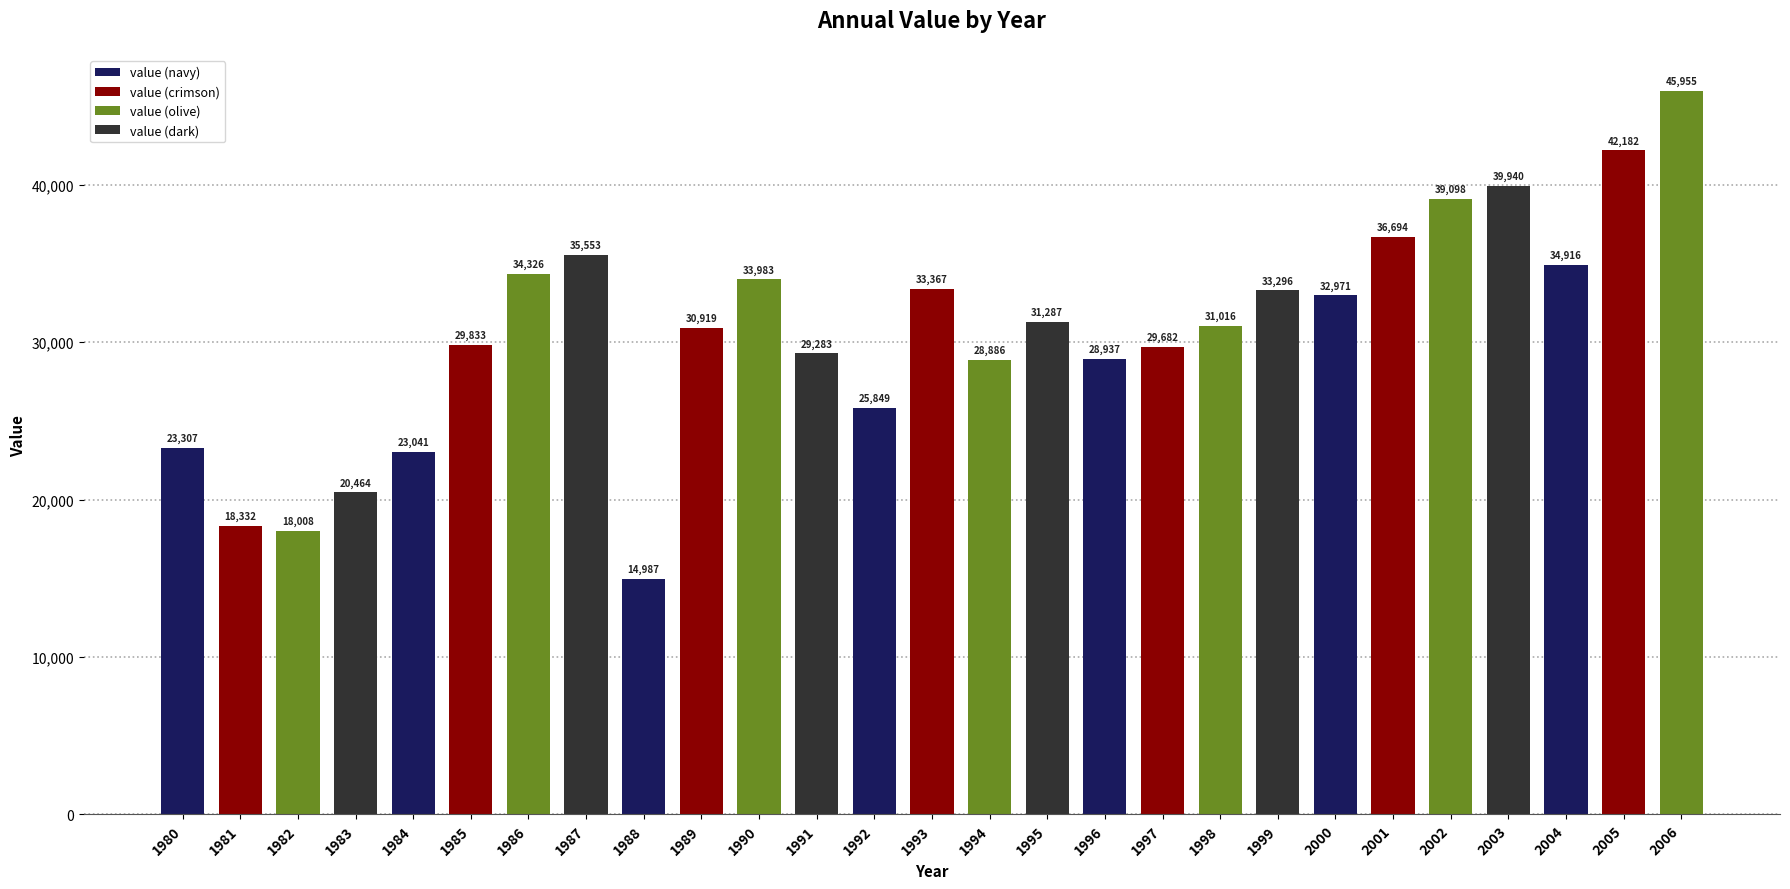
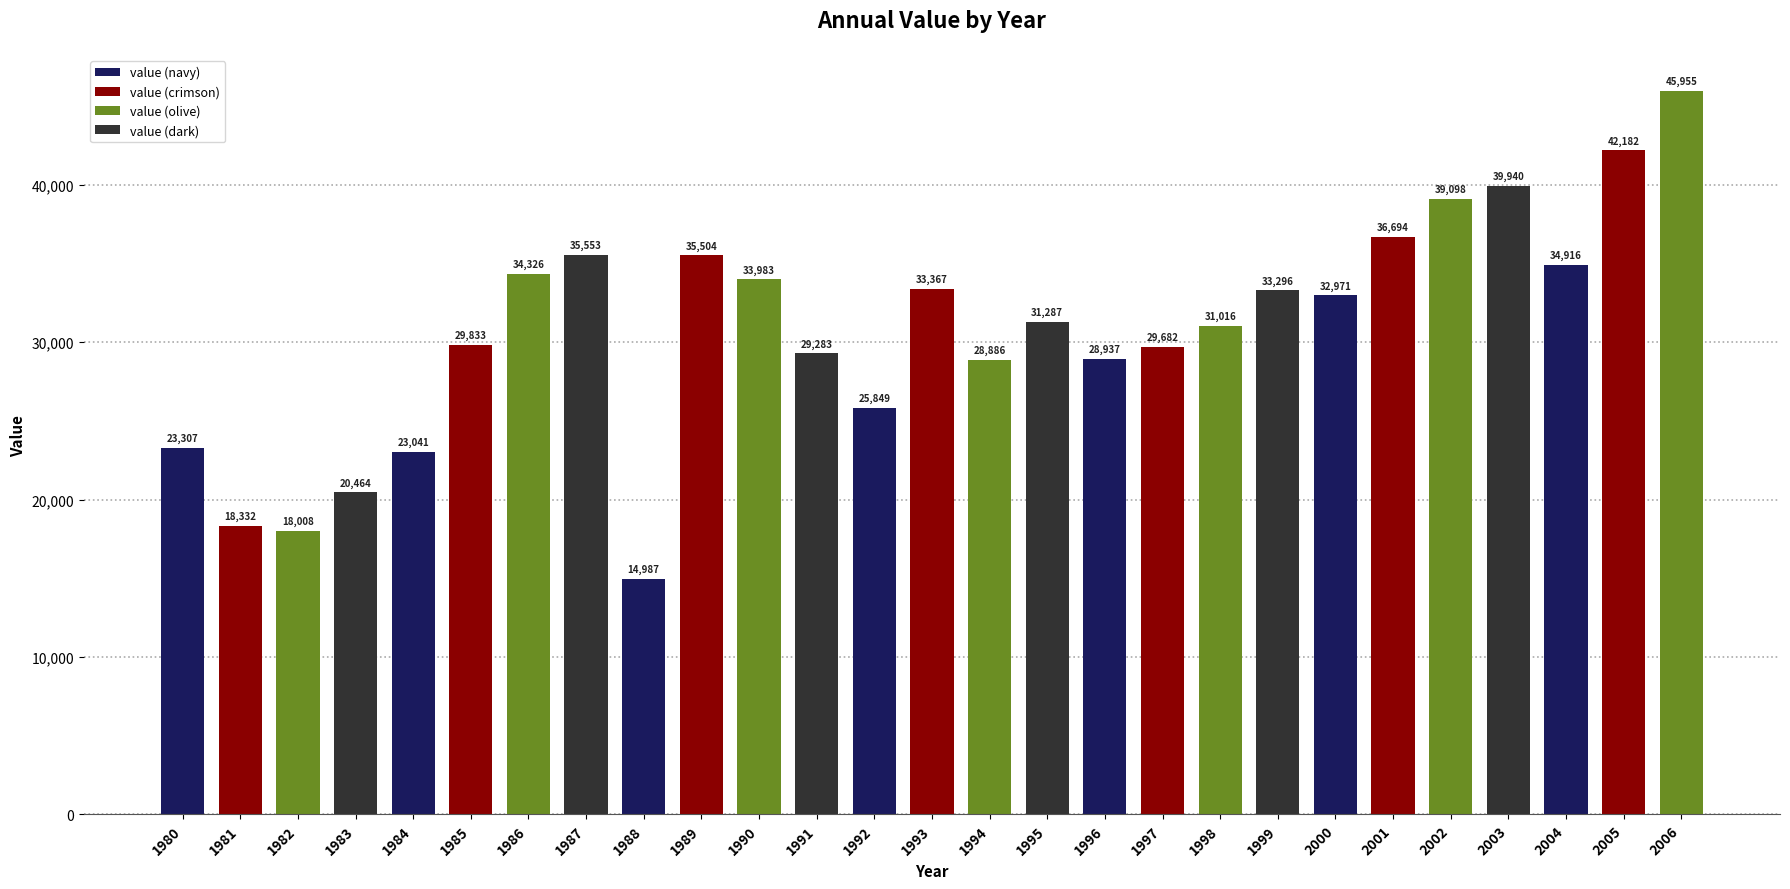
1989: 30,919 -> 35,504
